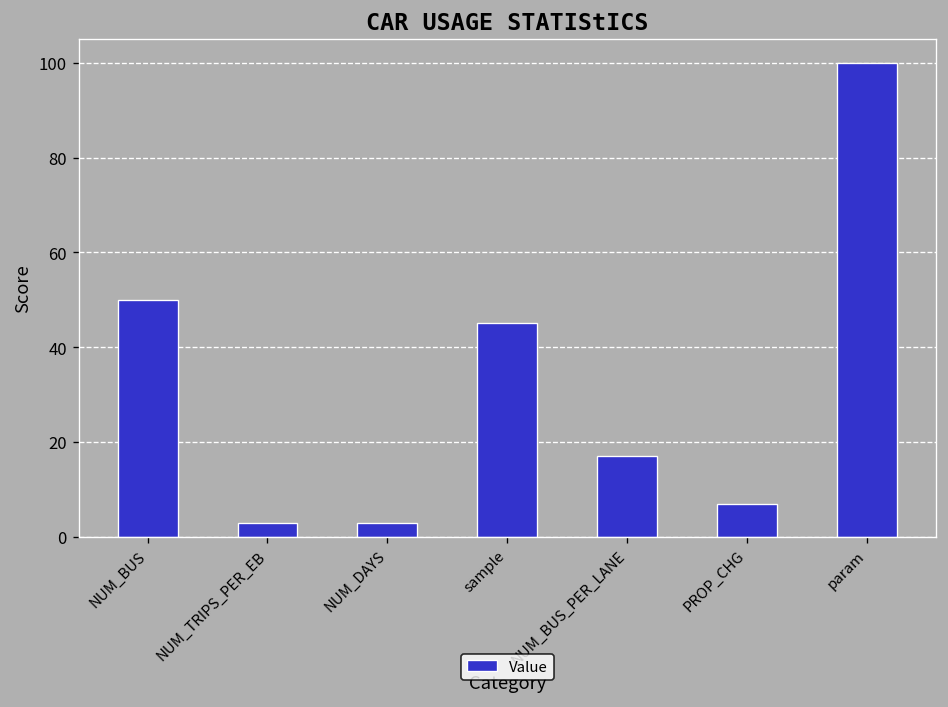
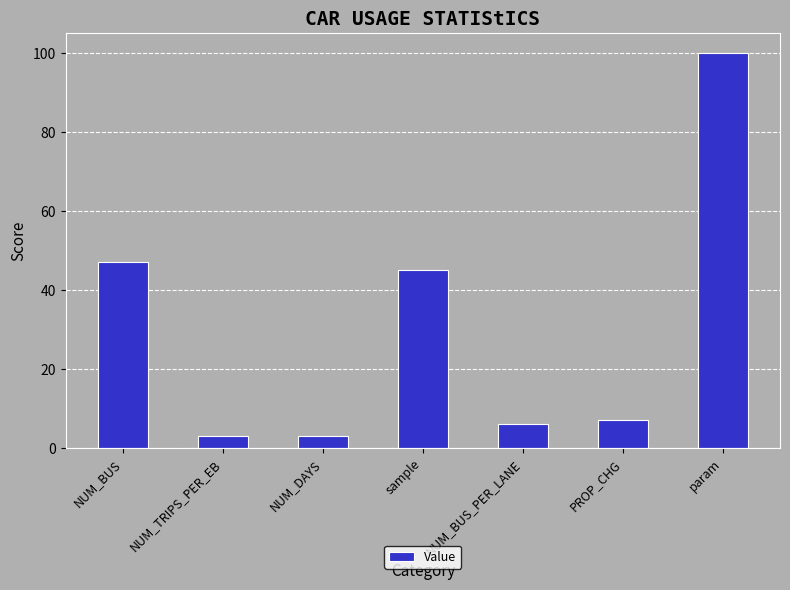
NUM_BUS: 50 -> 47
NUM_BUS_PER_LANE: 17 -> 6
